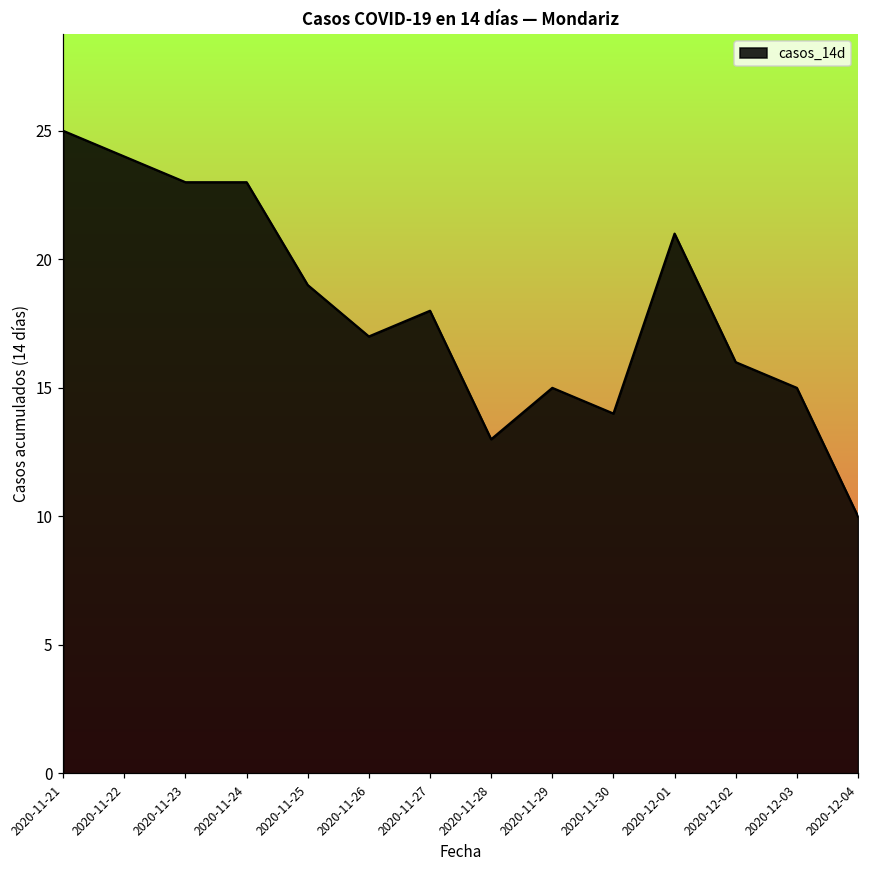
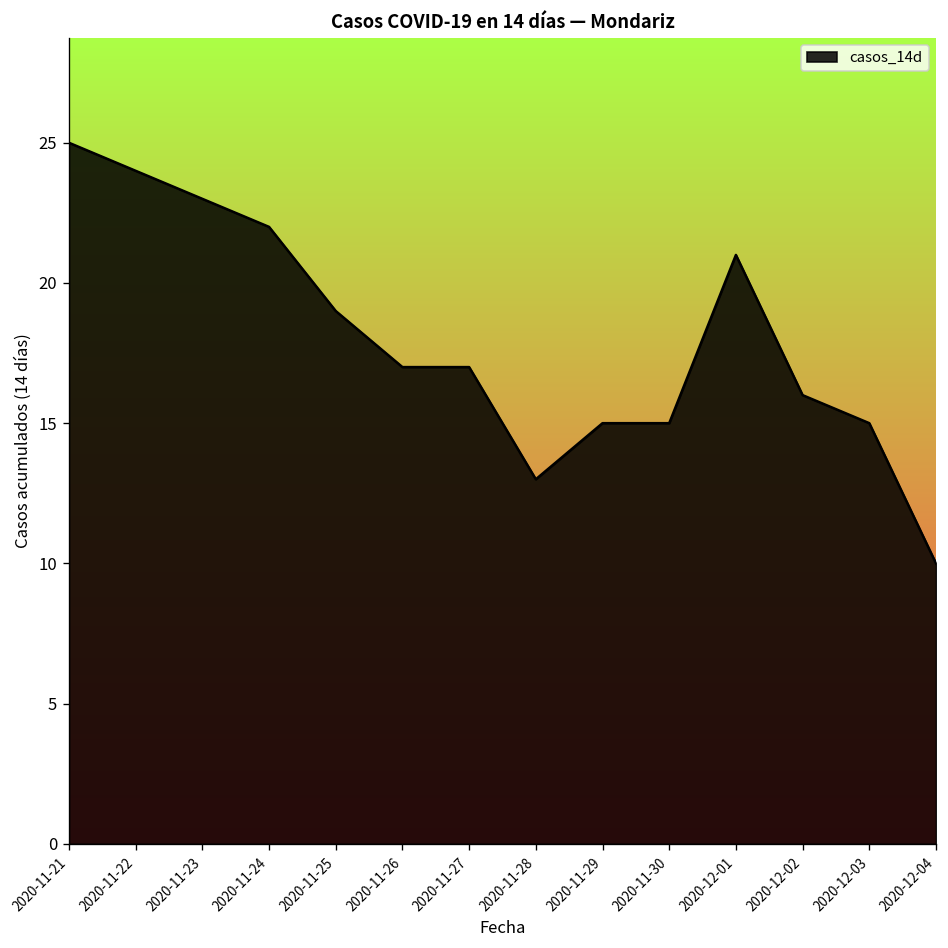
2020-11-24: 23 -> 22
2020-11-27: 18 -> 17
2020-11-30: 14 -> 15
